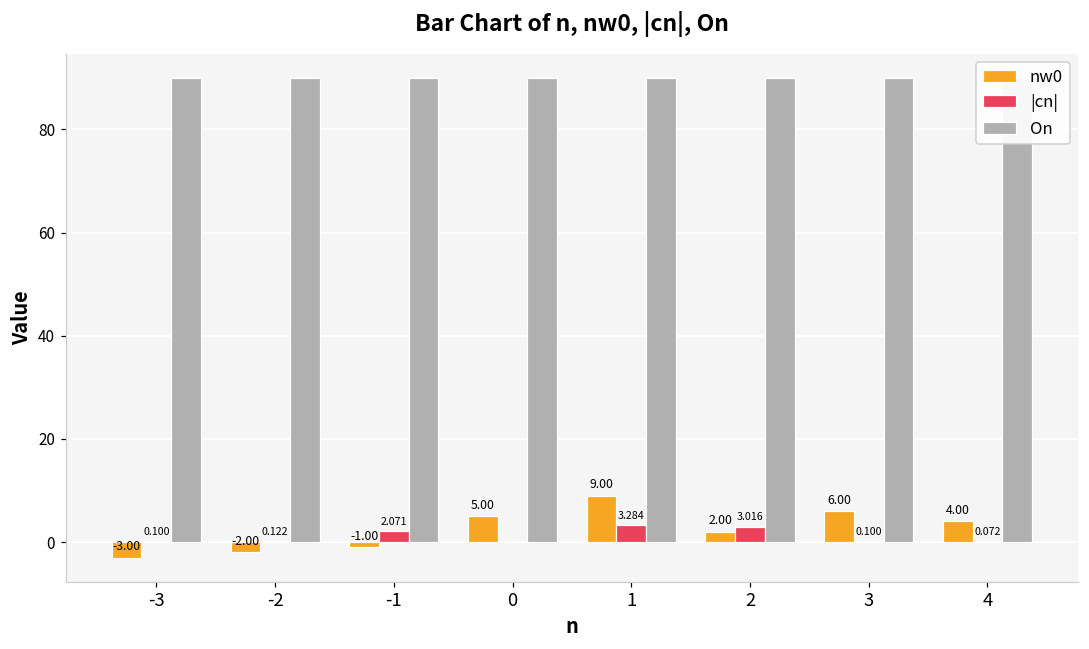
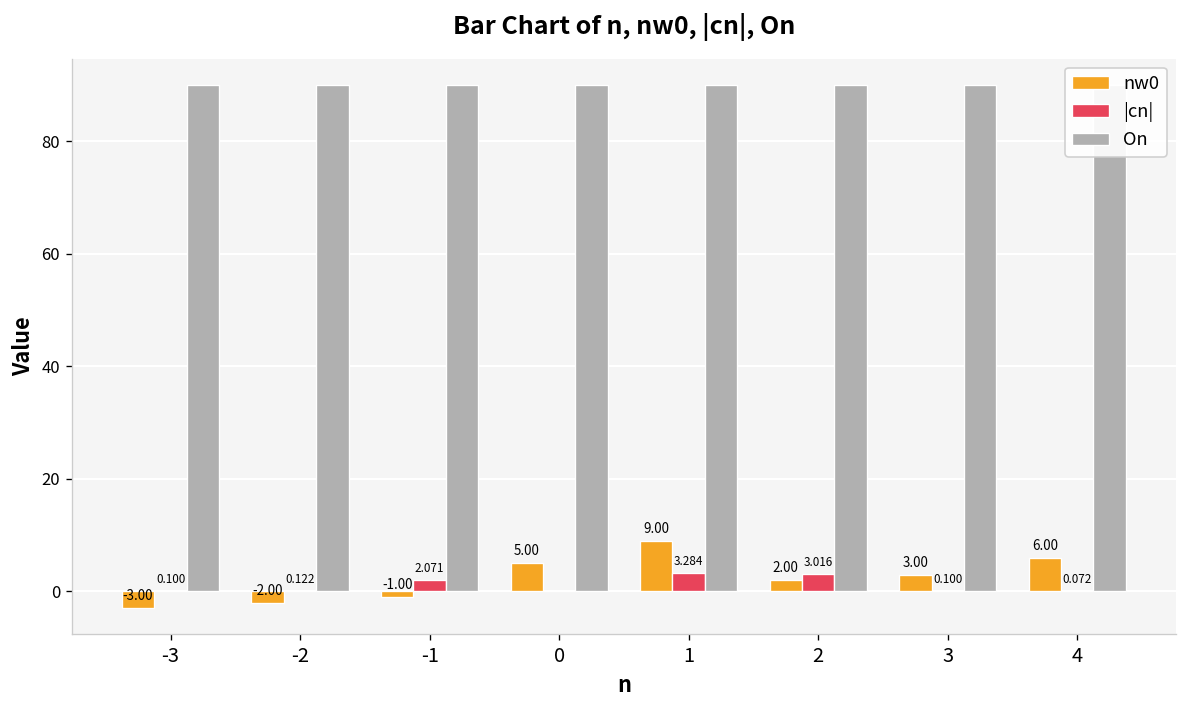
nw0, 3: 6.00 -> 3.00
nw0, 4: 4.00 -> 6.00
